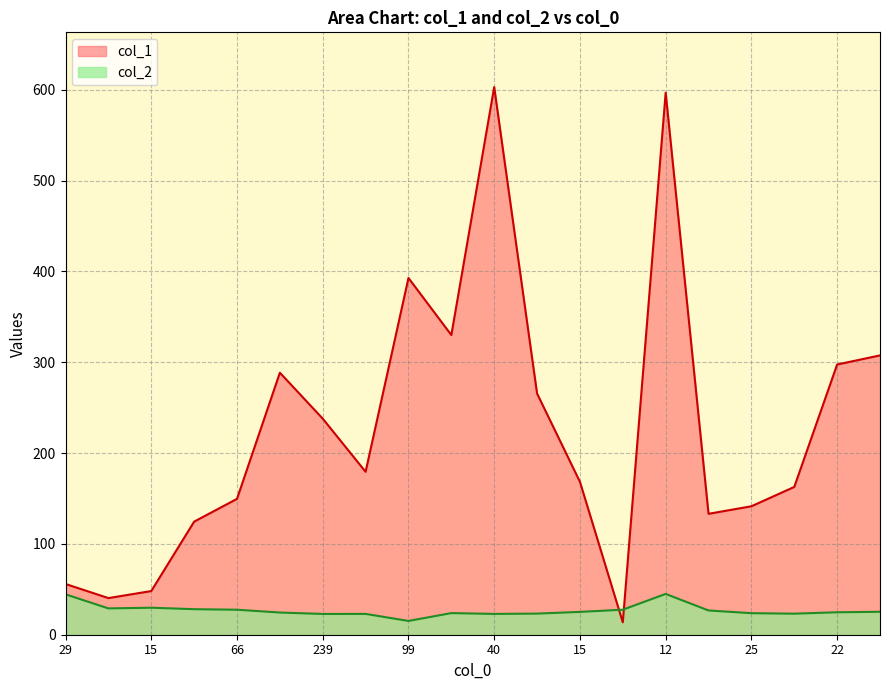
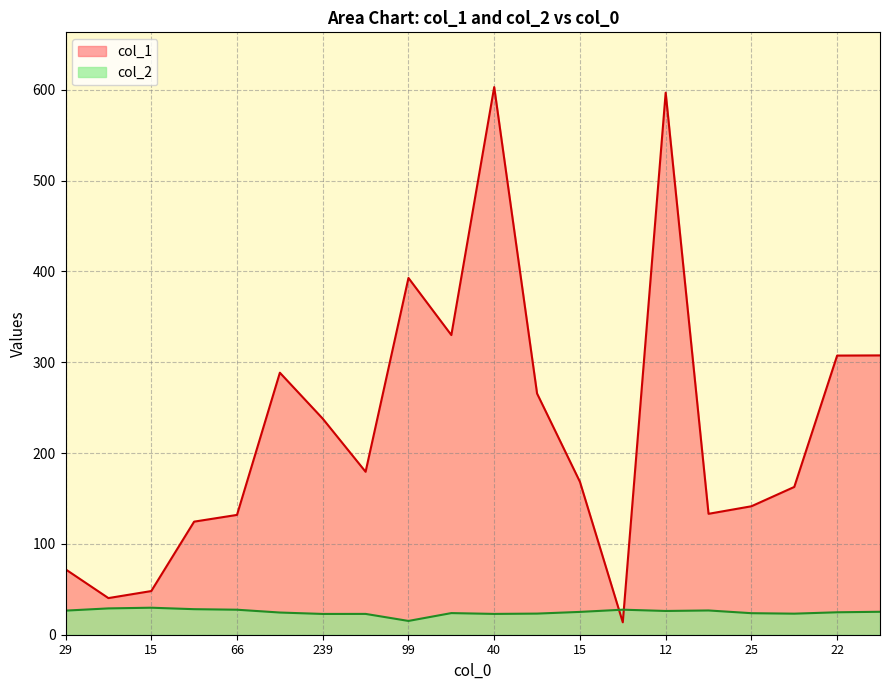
col_1, 29: 60 -> 70
col_2, 29: 40 -> 30
col_1, 66: 150 -> 130
col_2, 12: 40 -> 30
col_1, 22: 300 -> 310
